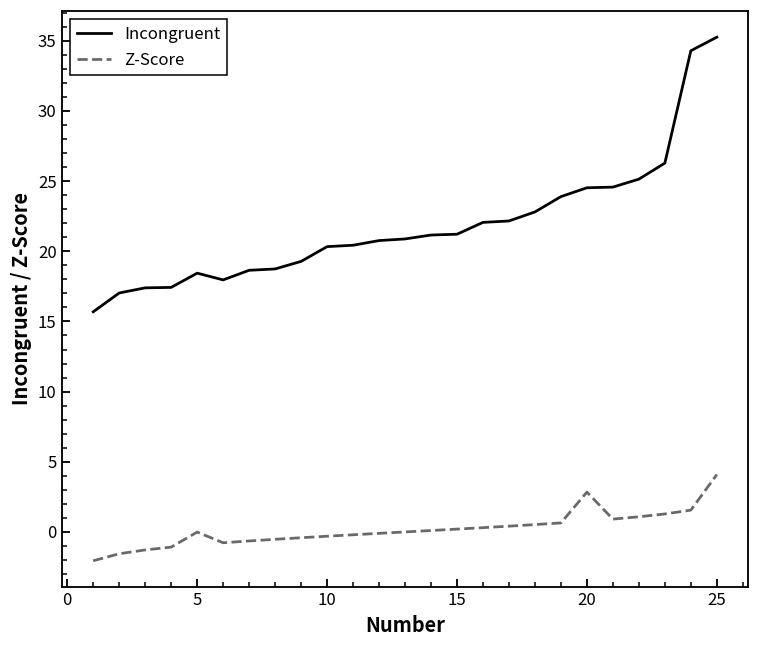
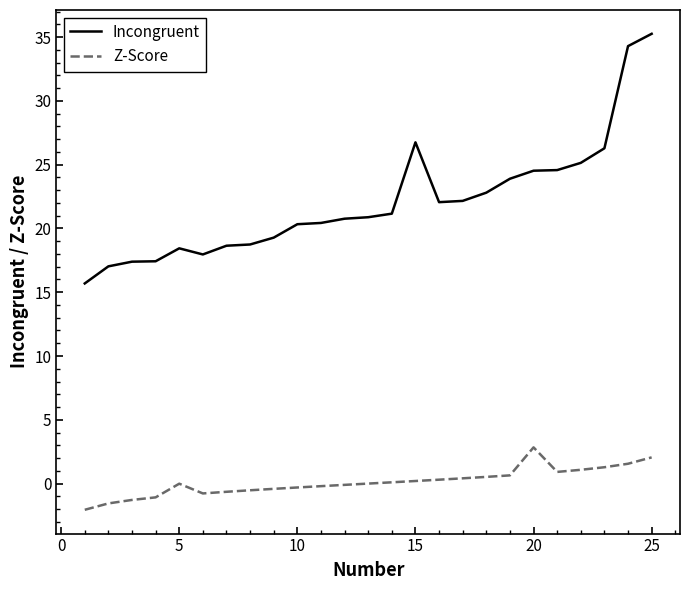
Incongruent, 15: 21.2 -> 26.7
Z-Score, 25: 4.1 -> 2.1
